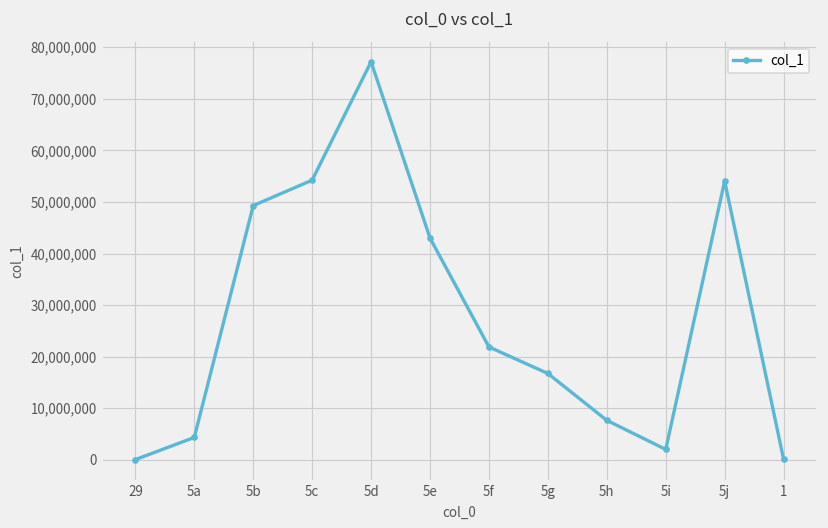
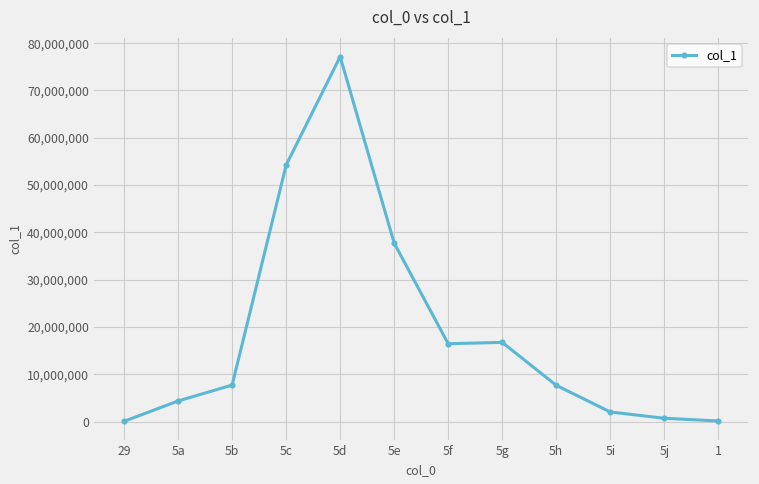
5b: 49,000,000 -> 8,000,000
5e: 43,000,000 -> 38,000,000
5f: 22,000,000 -> 16,000,000
5j: 54,000,000 -> 1,000,000
